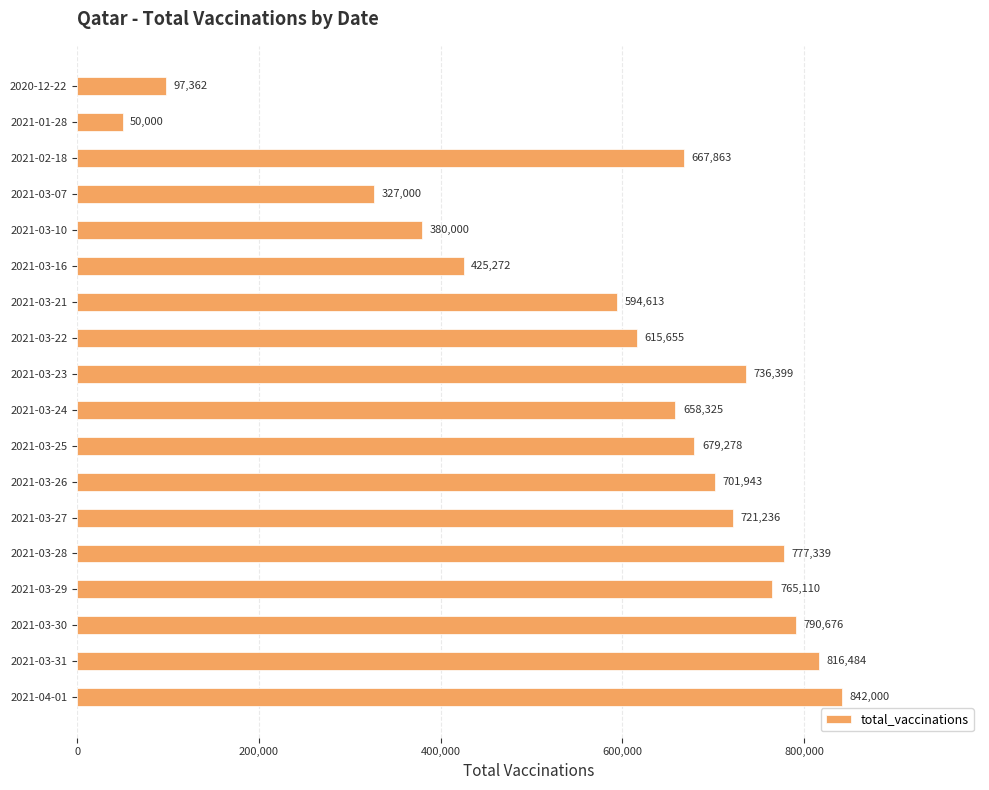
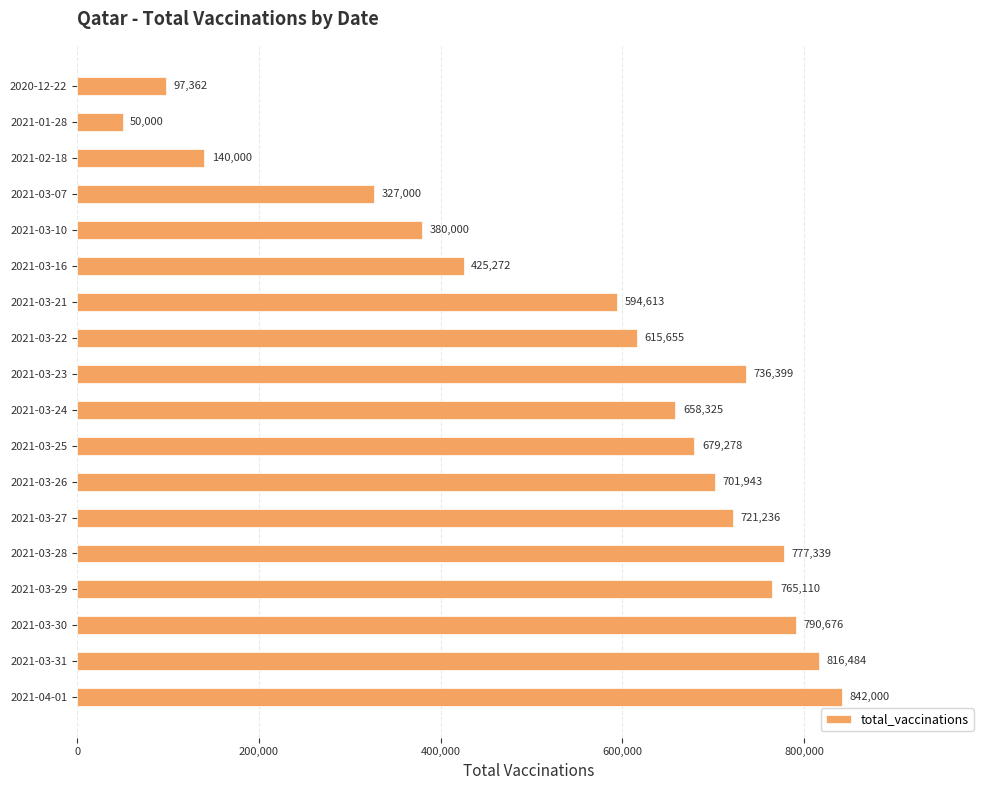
2021-02-18: 667,863 -> 140,000
